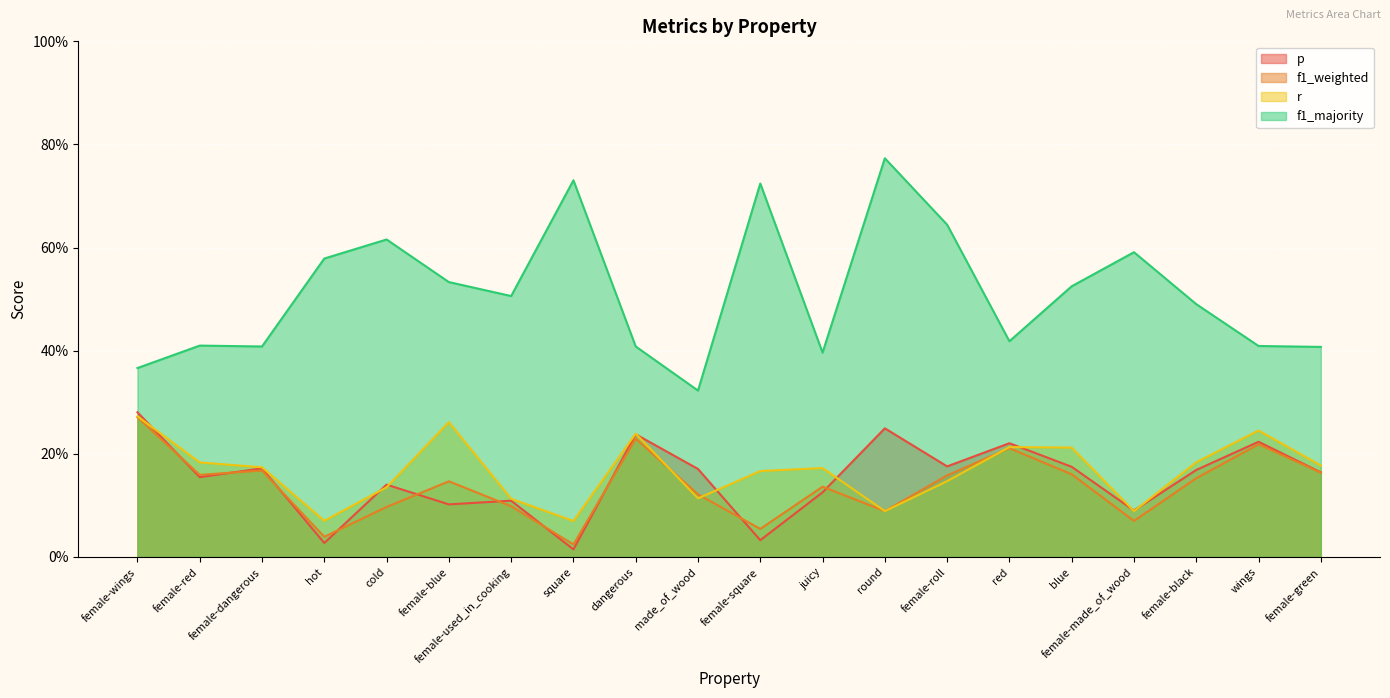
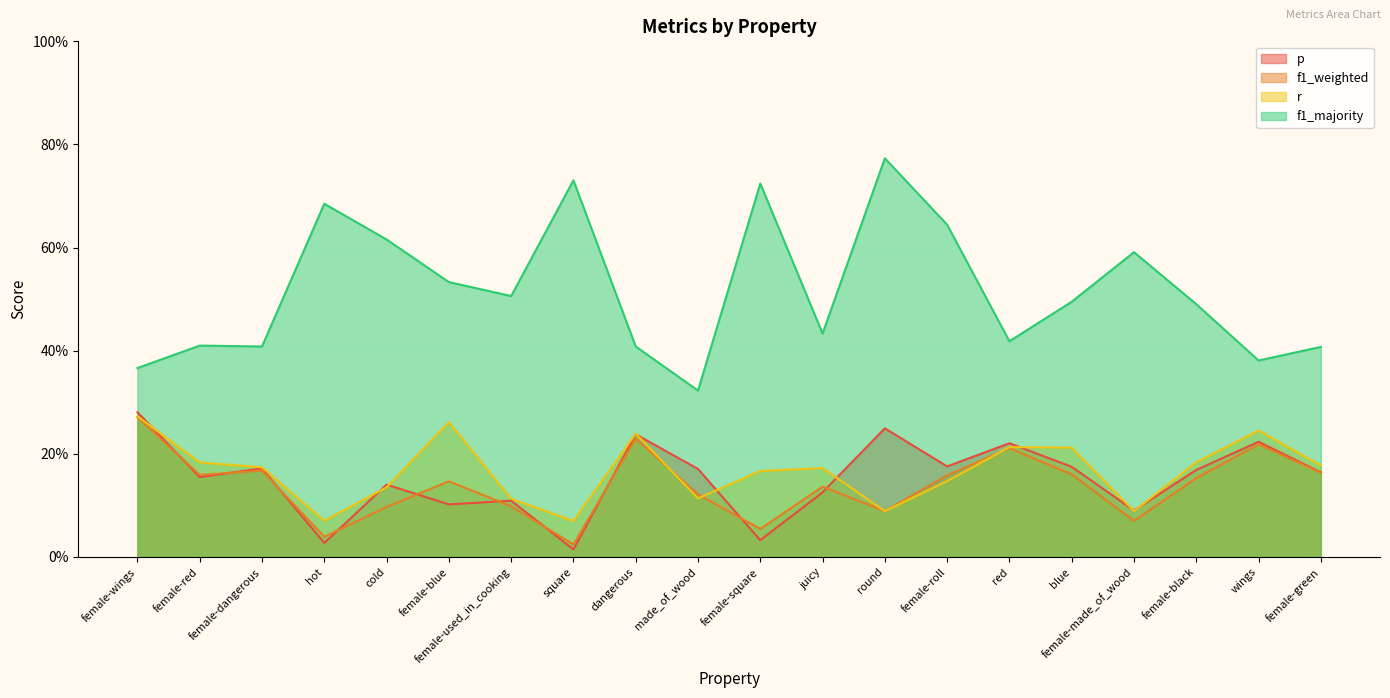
f1_majority, hot: 58% -> 69%
f1_majority, juicy: 40% -> 43%
f1_majority, blue: 52% -> 49%
f1_majority, wings: 41% -> 38%
